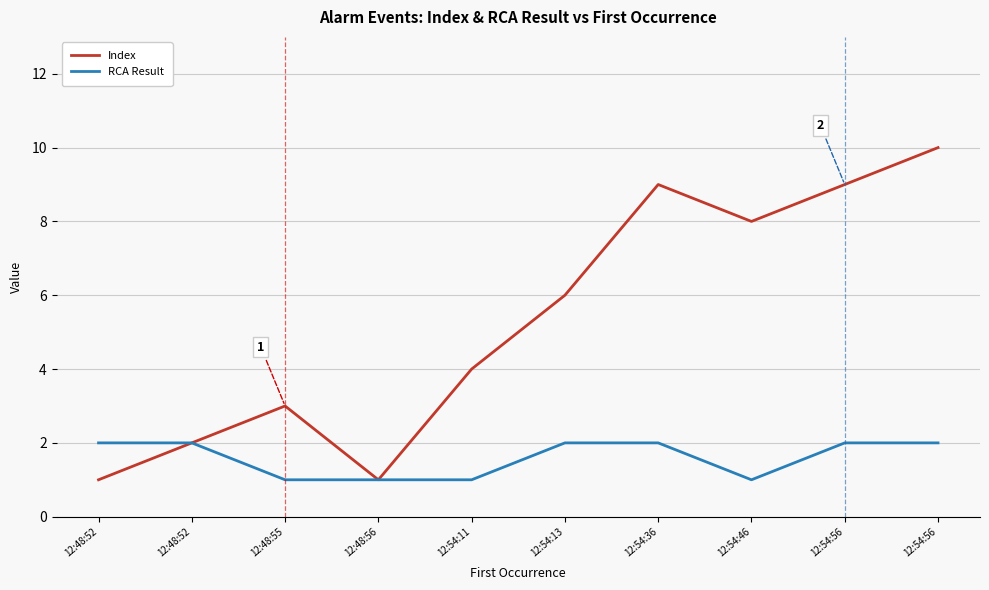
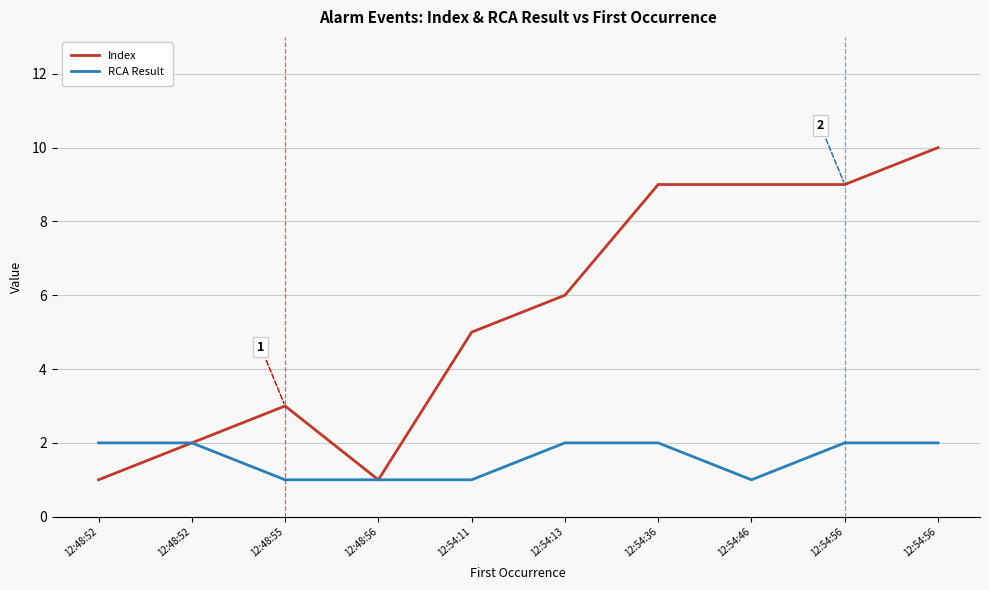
Index, 12:54:11: 4 -> 5
Index, 12:54:46: 8 -> 9
